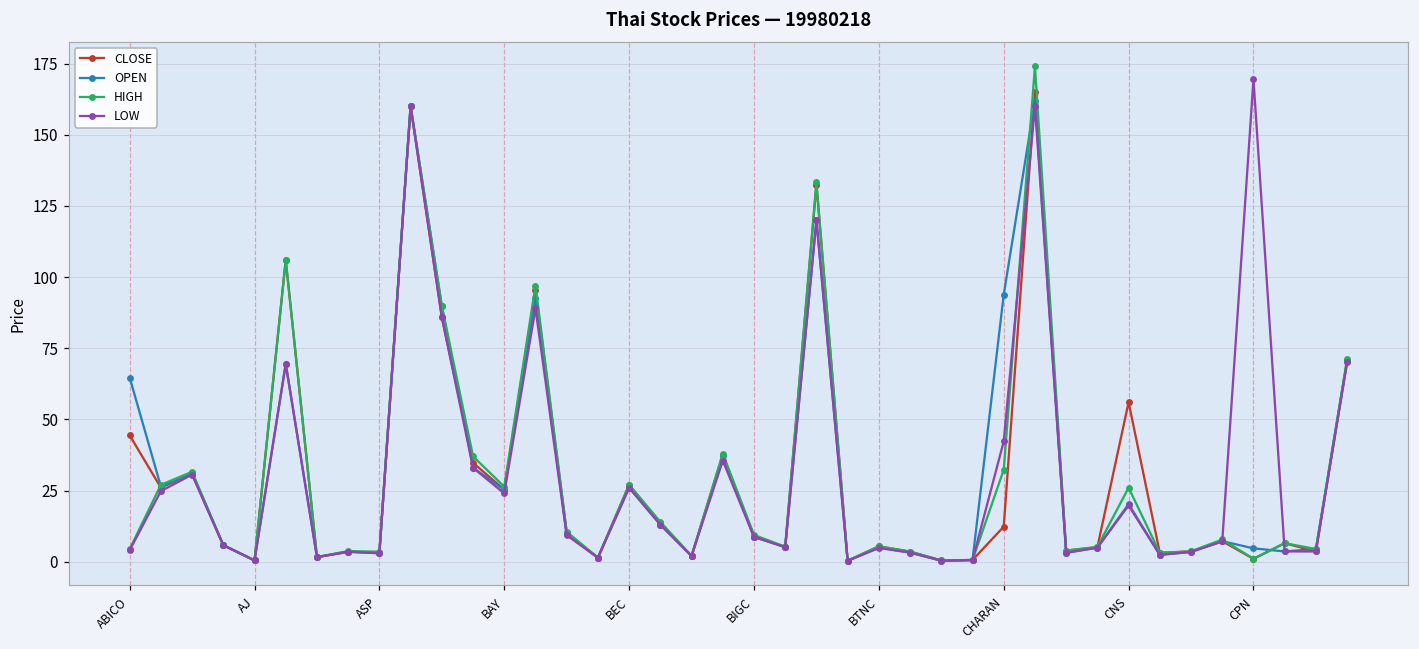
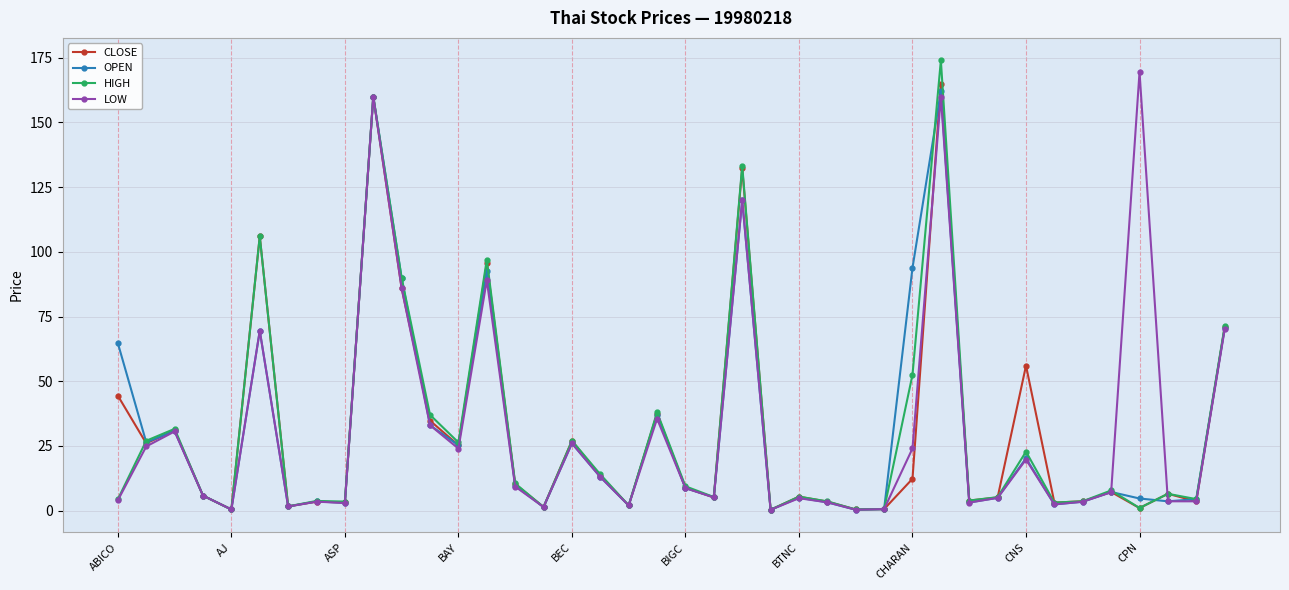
HIGH, CHARAN: 32 -> 53
LOW, CHARAN: 42 -> 24
HIGH, CNS: 26 -> 23
